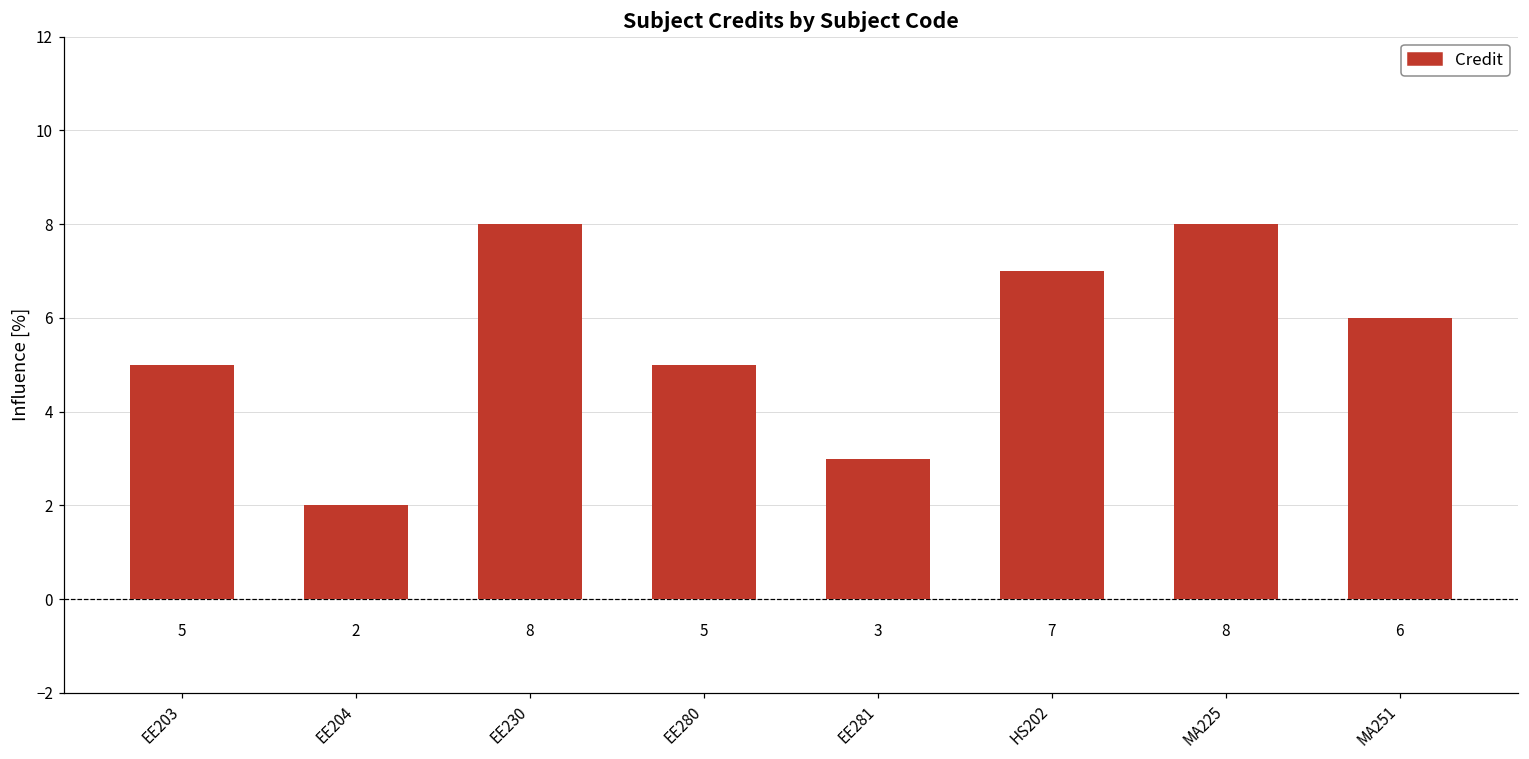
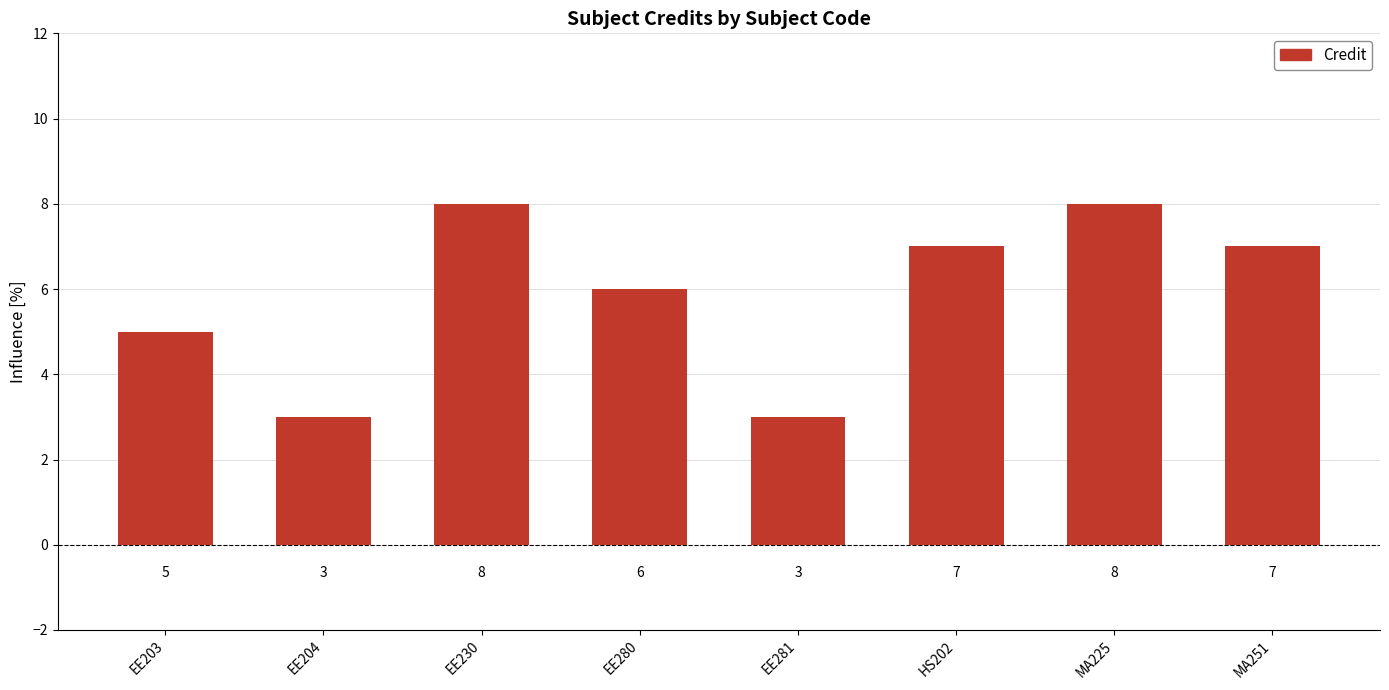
EE204: 2 -> 3
EE280: 5 -> 6
MA251: 6 -> 7
